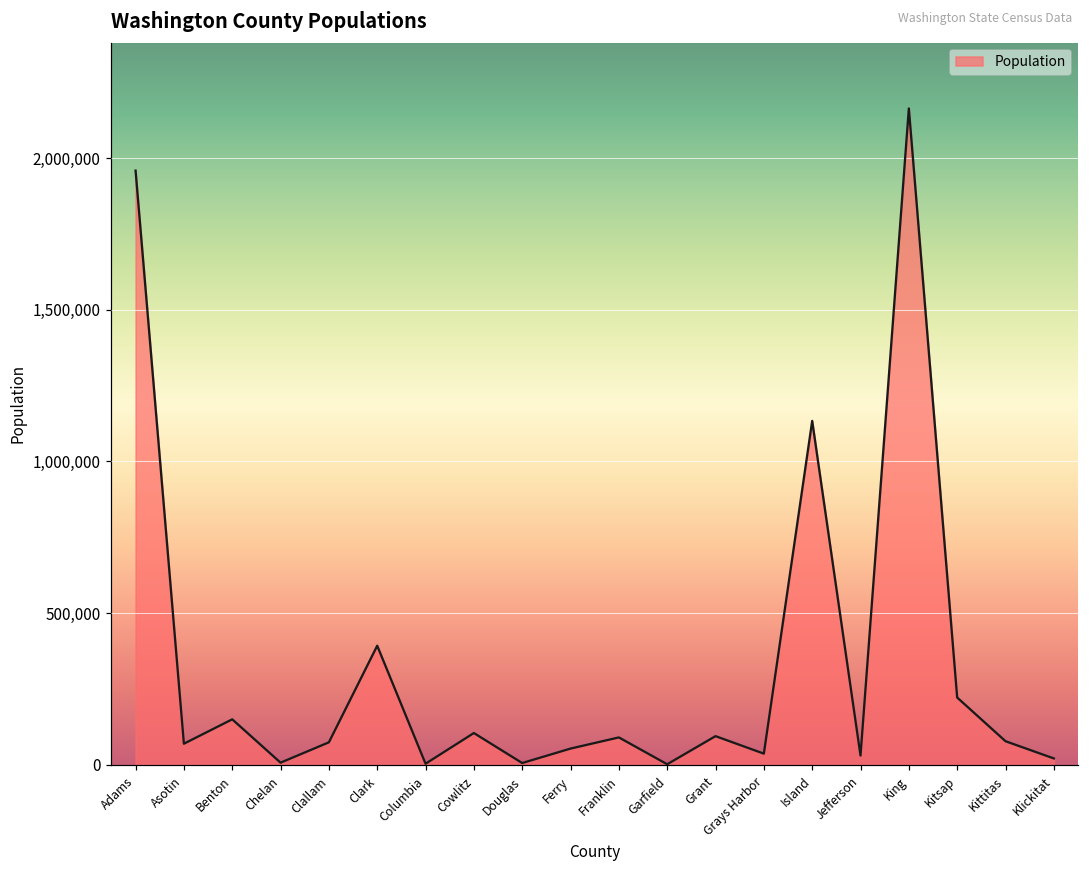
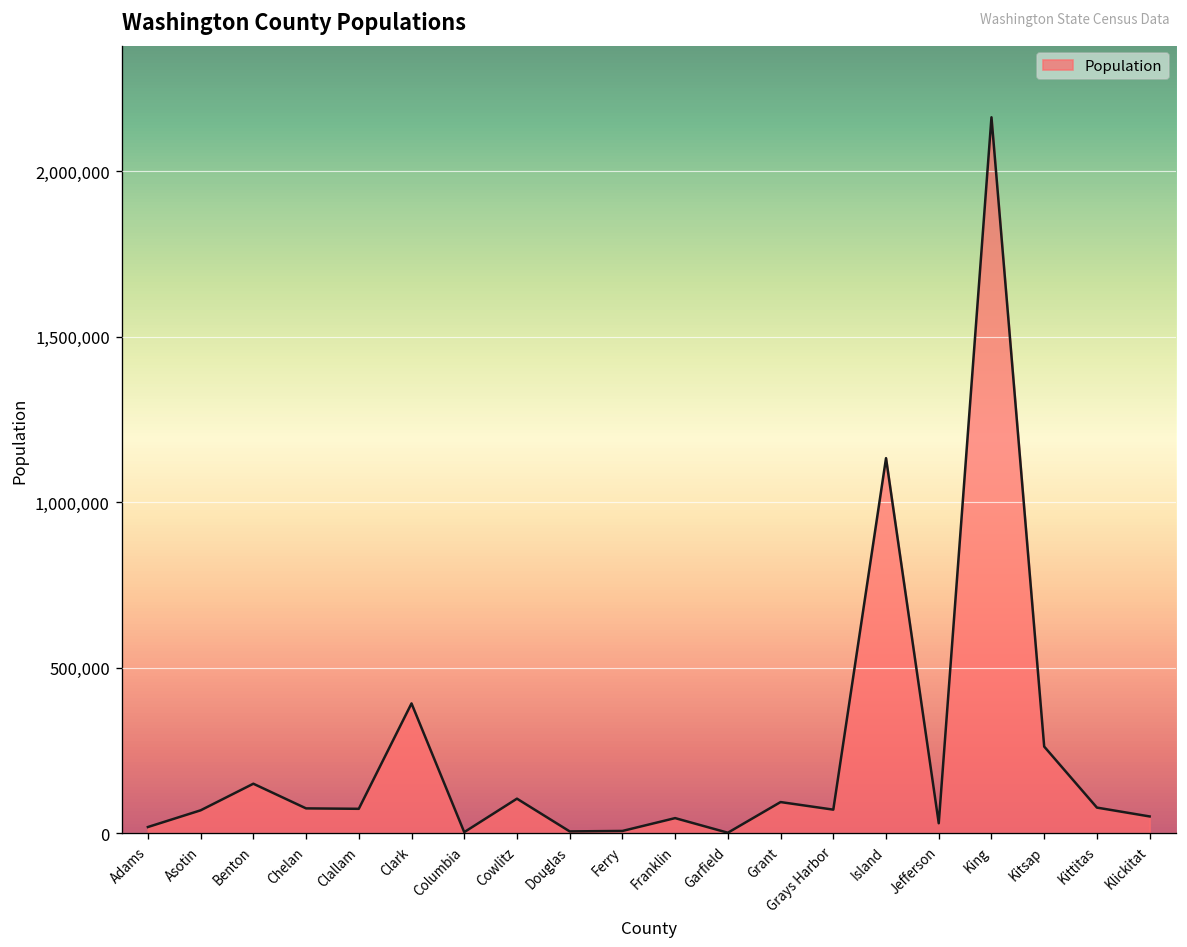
Adams: 1,960,000 -> 20,000
Chelan: 10,000 -> 80,000
Ferry: 50,000 -> 10,000
Franklin: 90,000 -> 50,000
Grays Harbor: 40,000 -> 70,000
Kitsap: 220,000 -> 260,000
Klickitat: 20,000 -> 50,000
